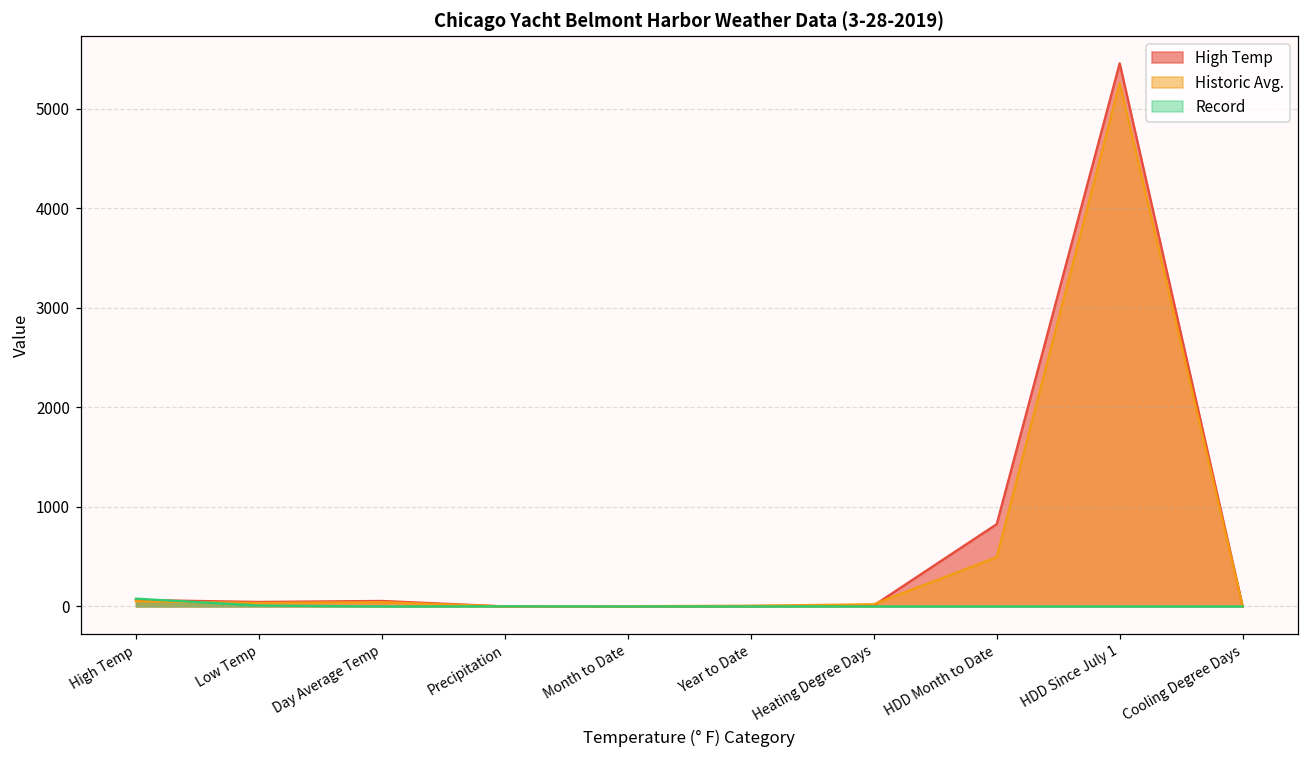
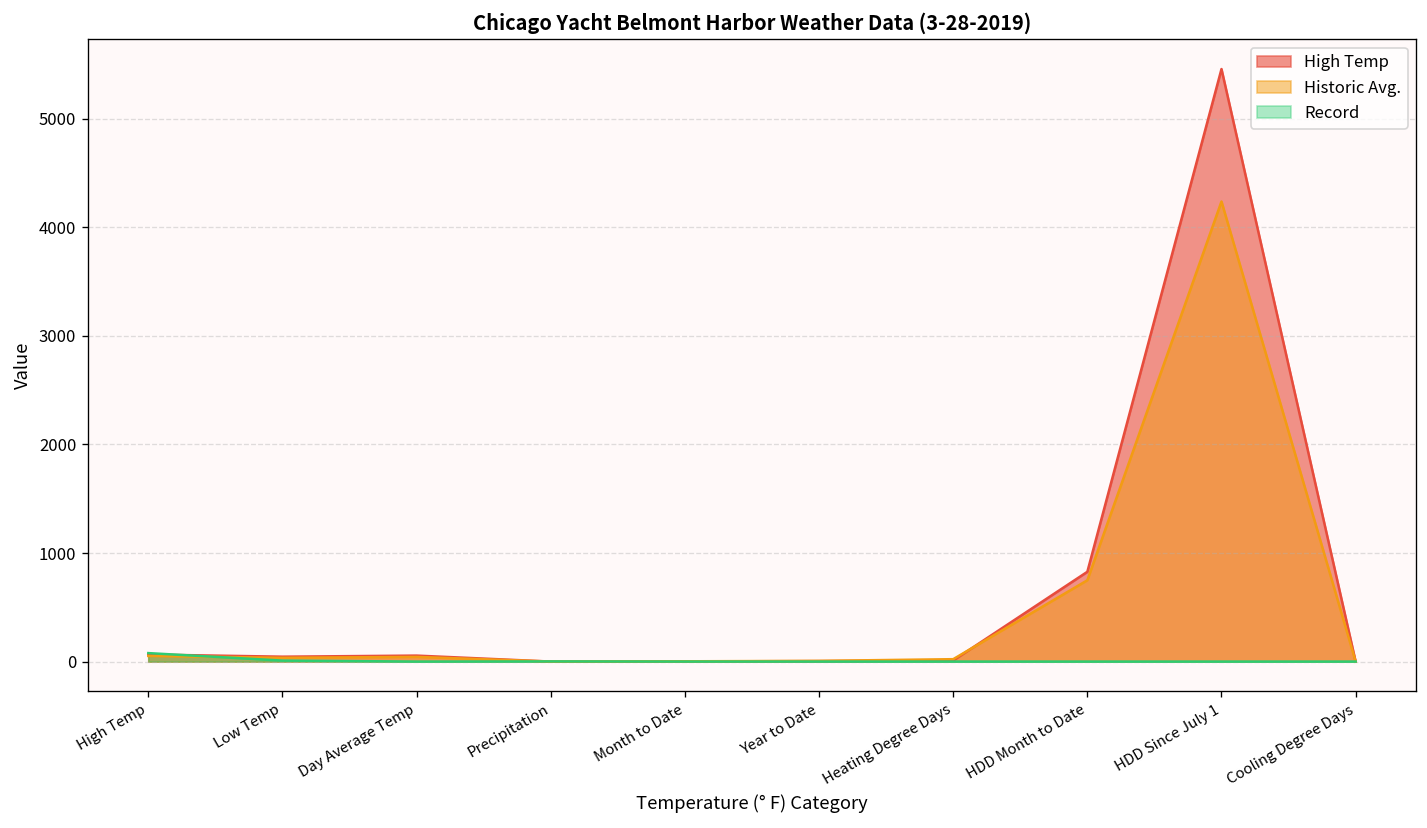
Historic Avg., HDD Month to Date: 500 -> 700
Historic Avg., HDD Since July 1: 5300 -> 4200
